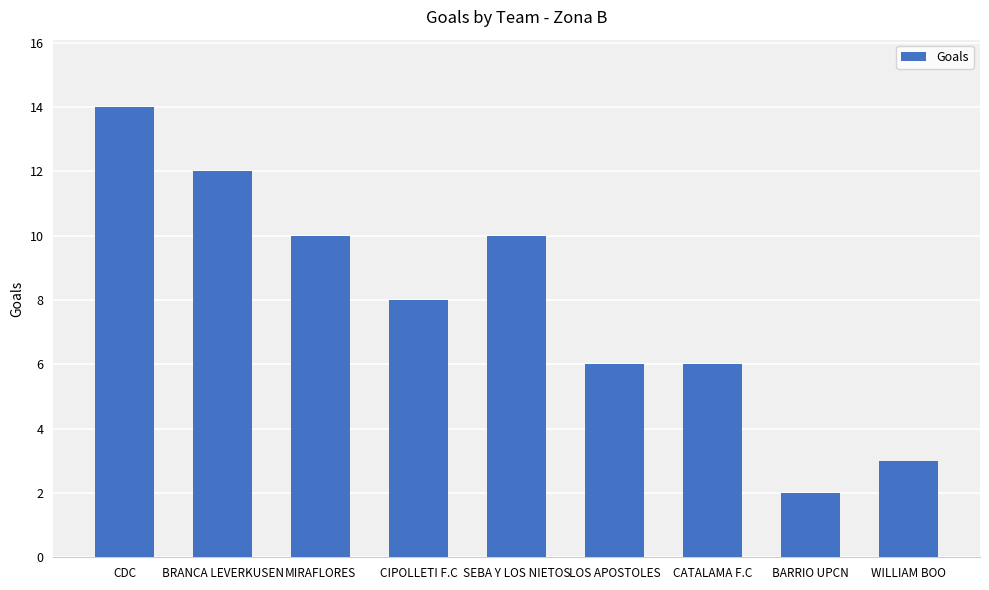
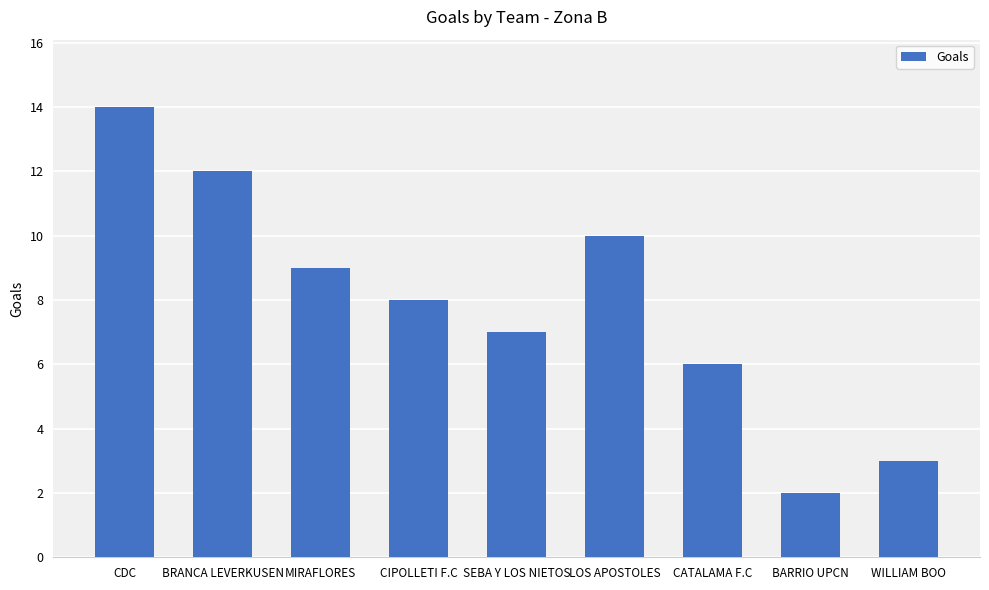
MIRAFLORES: 10 -> 9
SEBA Y LOS NIETOS: 10 -> 7
LOS APOSTOLES: 6 -> 10
